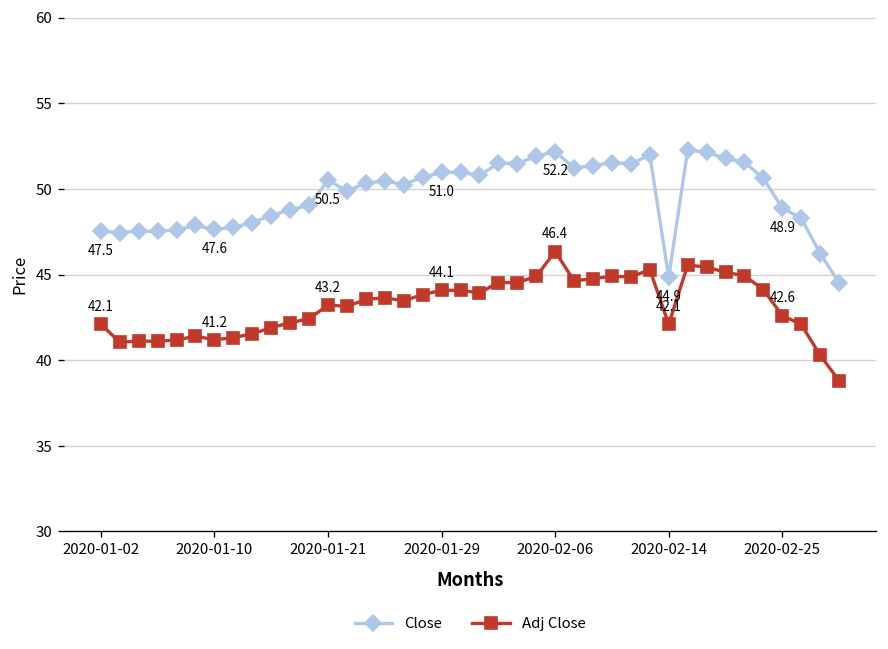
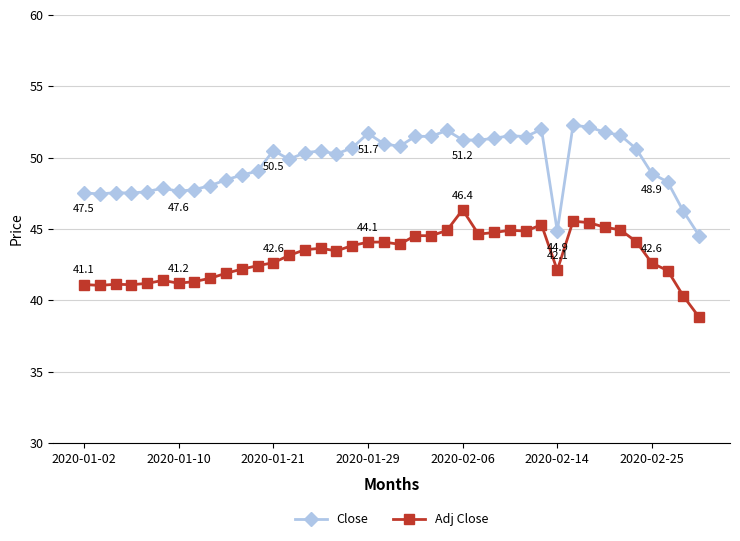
Adj Close, 2020-01-02: 42.1 -> 41.1
Adj Close, 2020-01-21: 43.2 -> 42.6
Close, 2020-01-29: 51.0 -> 51.7
Close, 2020-02-06: 52.2 -> 51.2
